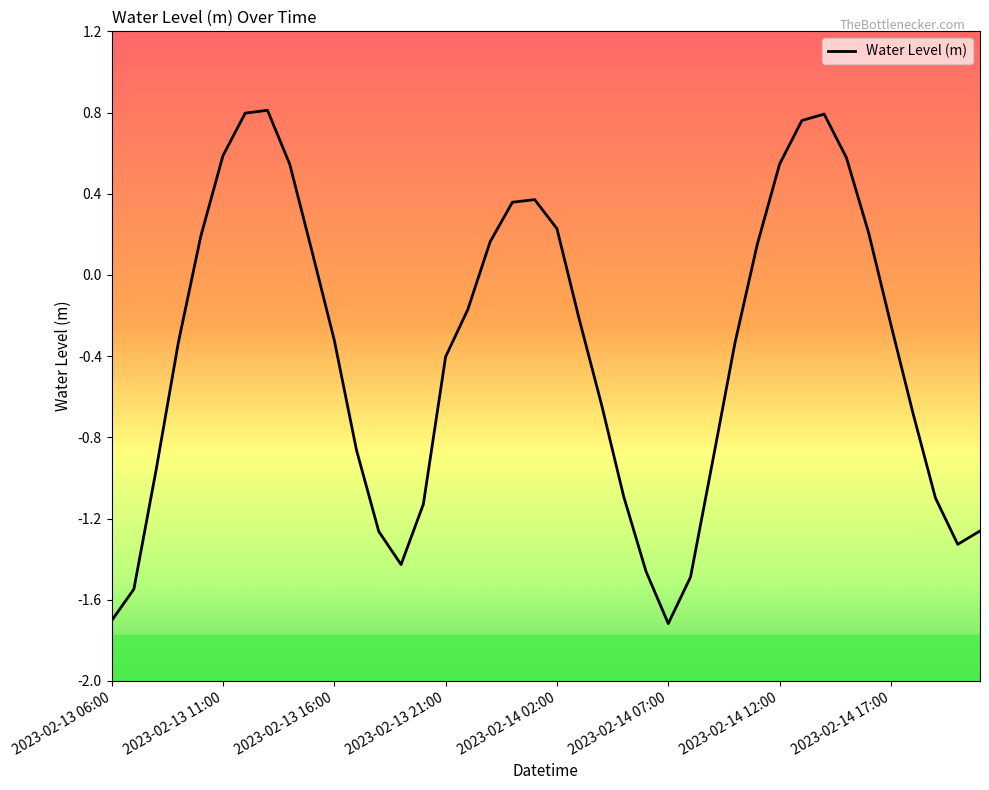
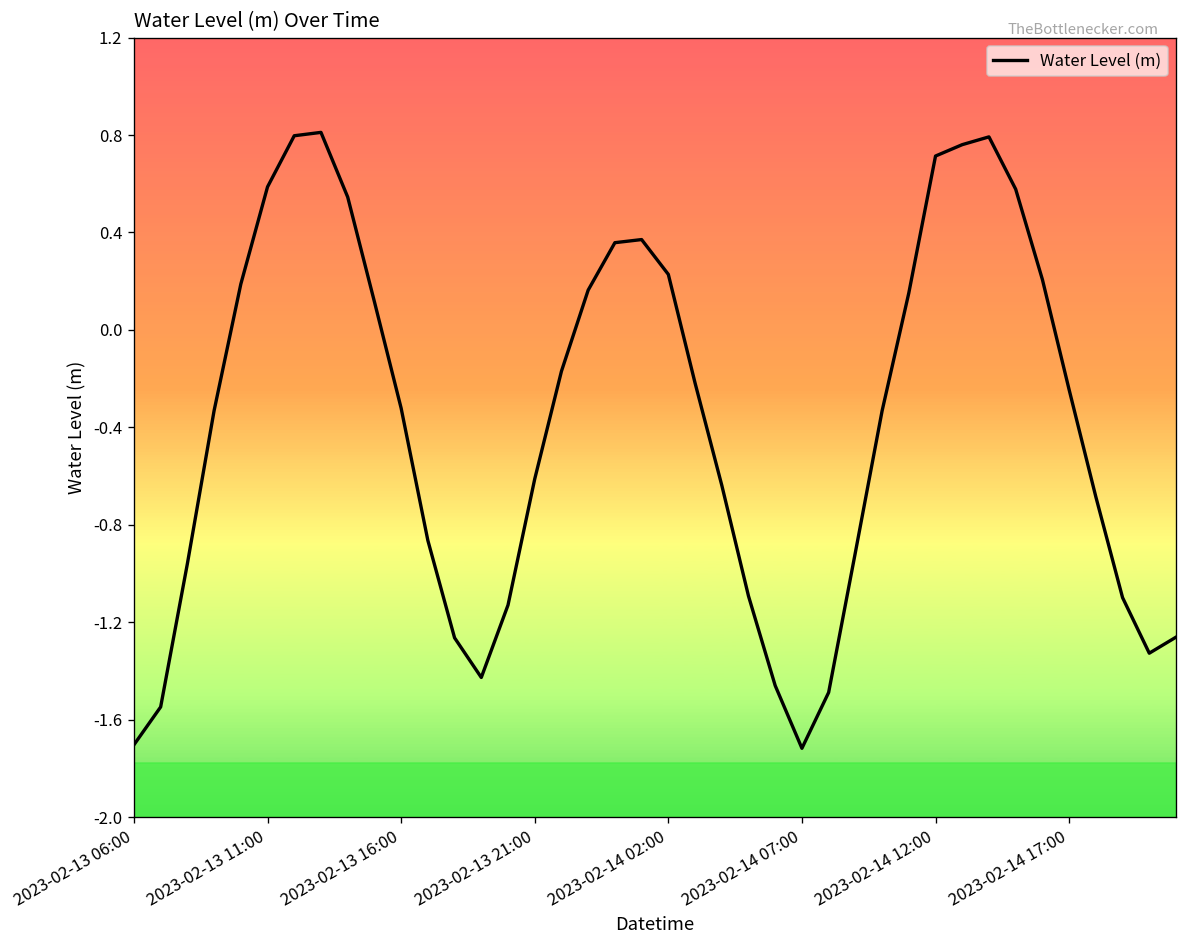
2023-02-13 21:00: -0.40 -> -0.61
2023-02-14 12:00: 0.55 -> 0.71
